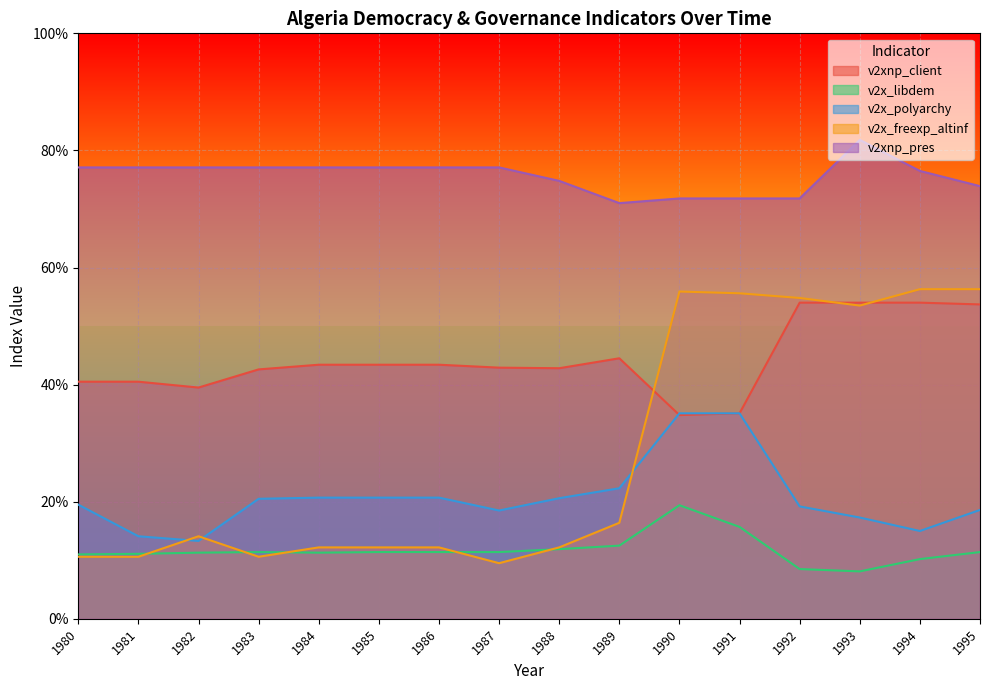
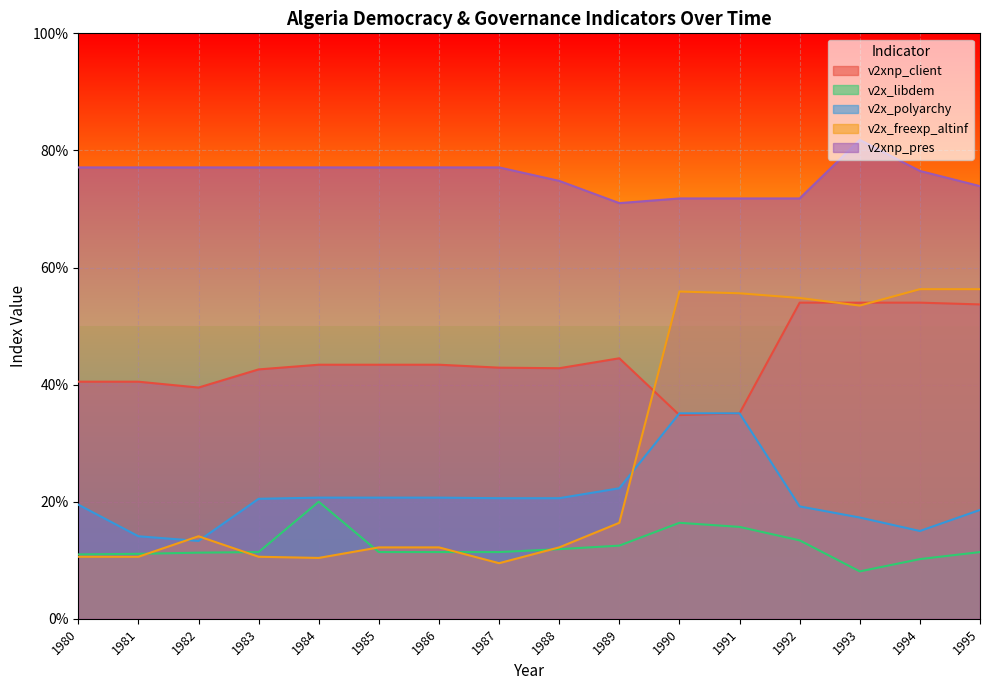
v2x_libdem, 1984: 11% -> 20%
v2x_freexp_altinf, 1984: 12% -> 10%
v2x_polyarchy, 1987: 19% -> 21%
v2x_libdem, 1990: 19% -> 16%
v2x_libdem, 1992: 9% -> 13%
